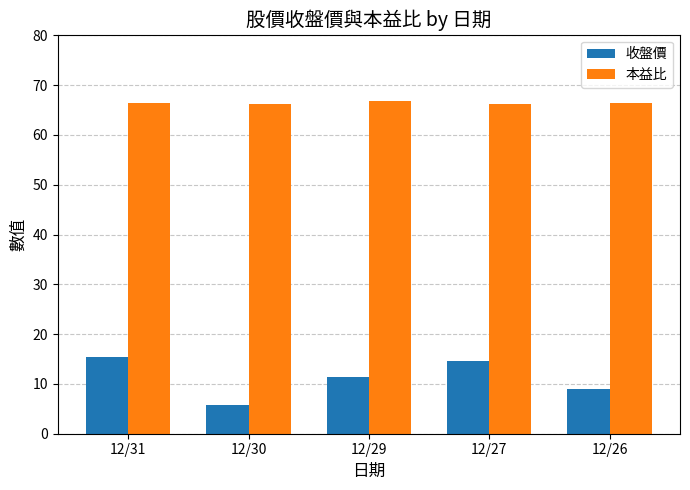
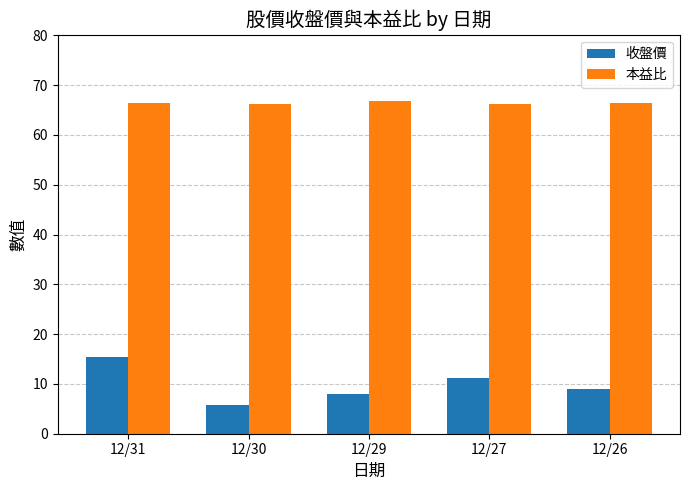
收盤價, 12/29: 11 -> 8
收盤價, 12/27: 15 -> 11
